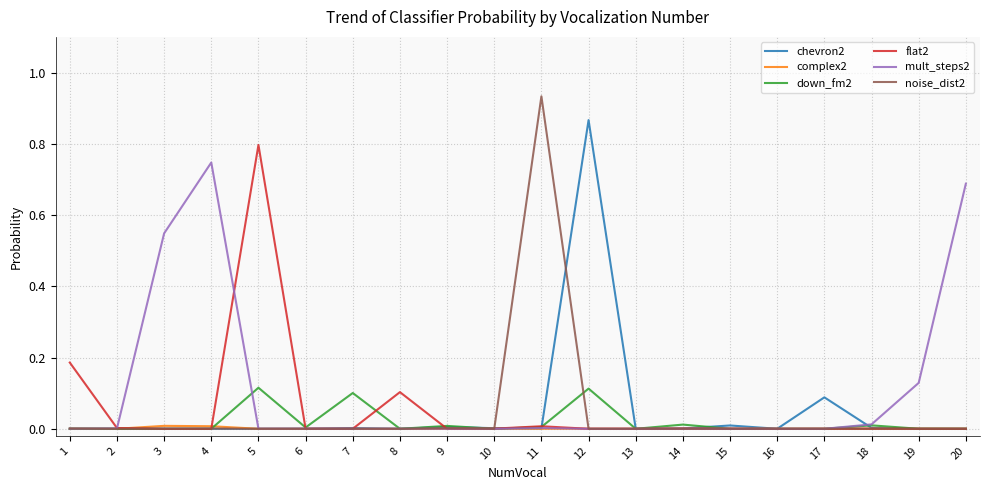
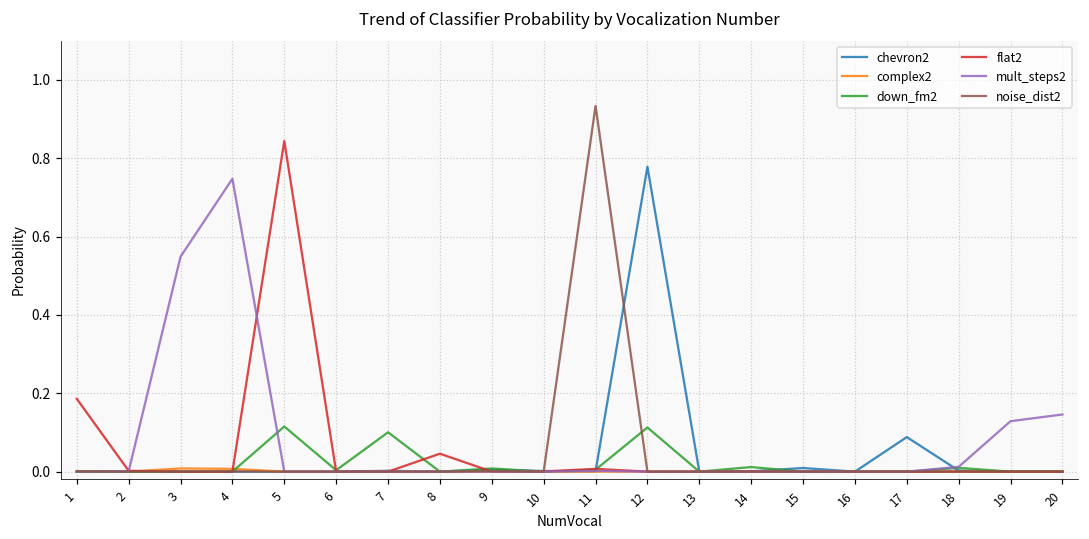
flat2, 5: 0.80 -> 0.84
flat2, 8: 0.10 -> 0.05
chevron2, 12: 0.87 -> 0.78
mult_steps2, 20: 0.69 -> 0.15
